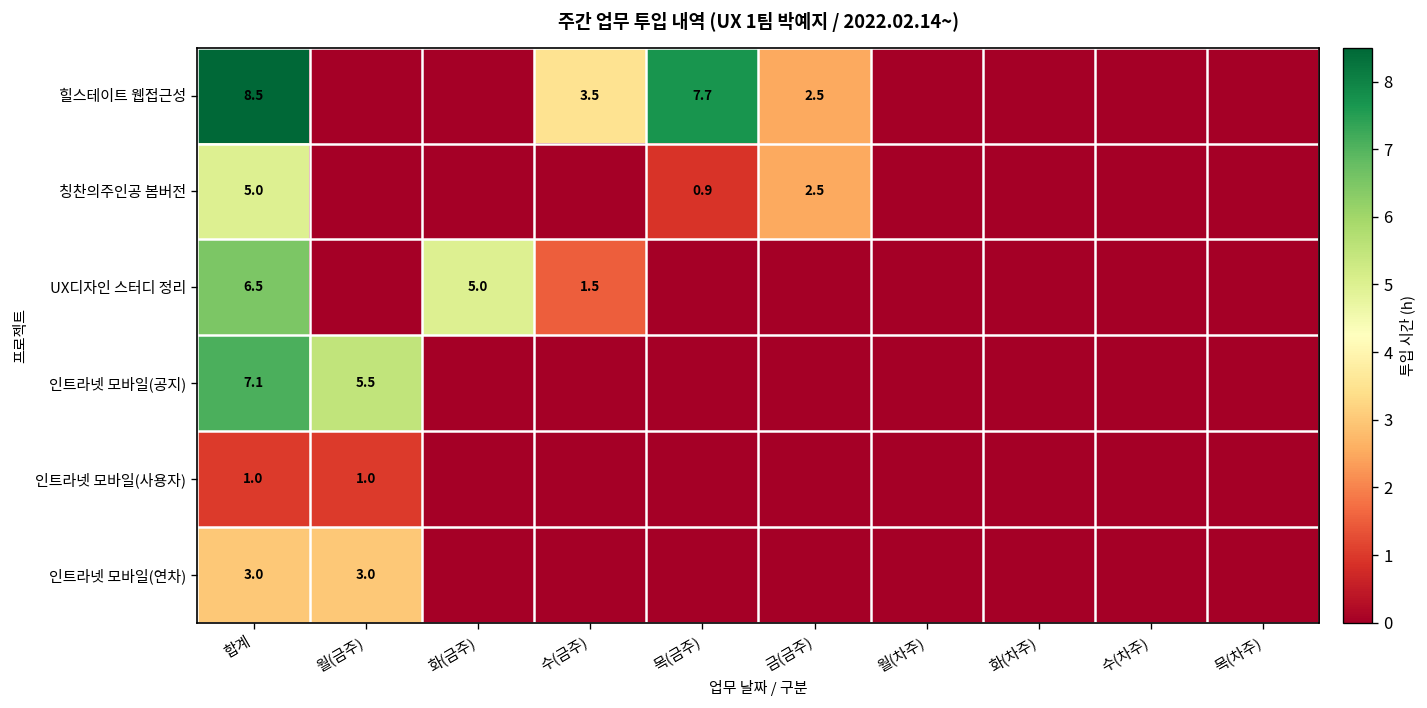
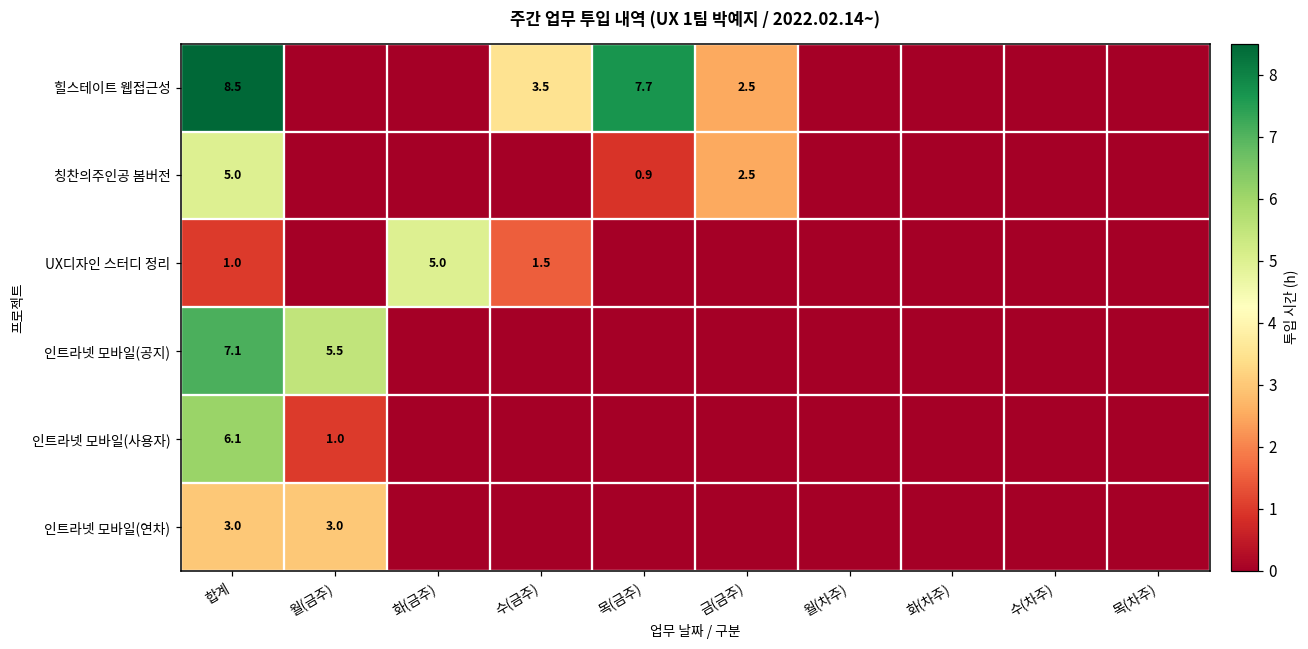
UX디자인 스터디 정리, 합계: 6.5 -> 1.0
인트라넷 모바일(사용자), 합계: 1.0 -> 6.1
